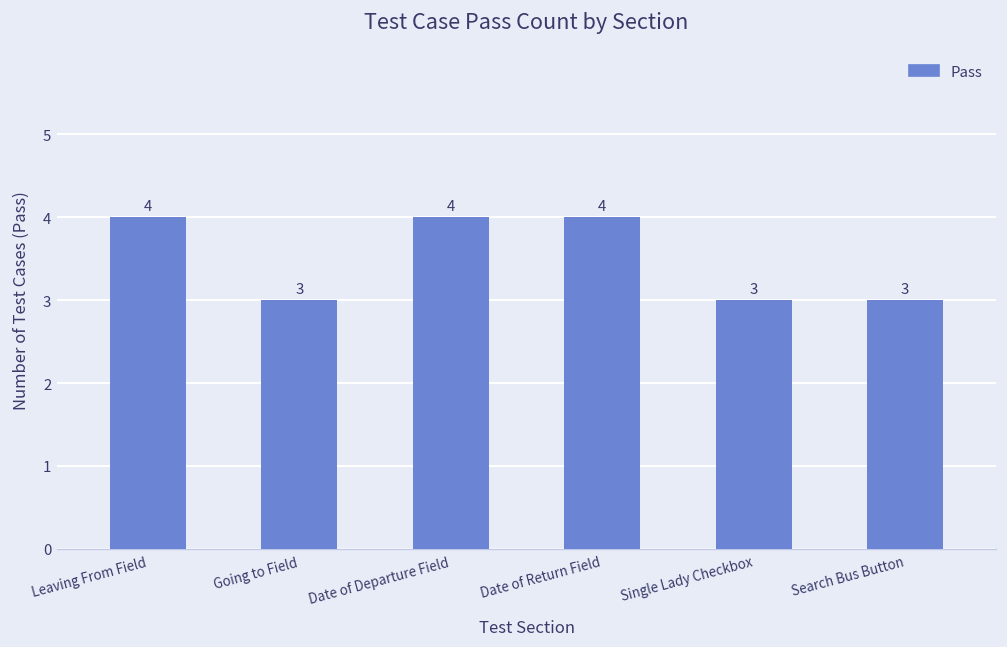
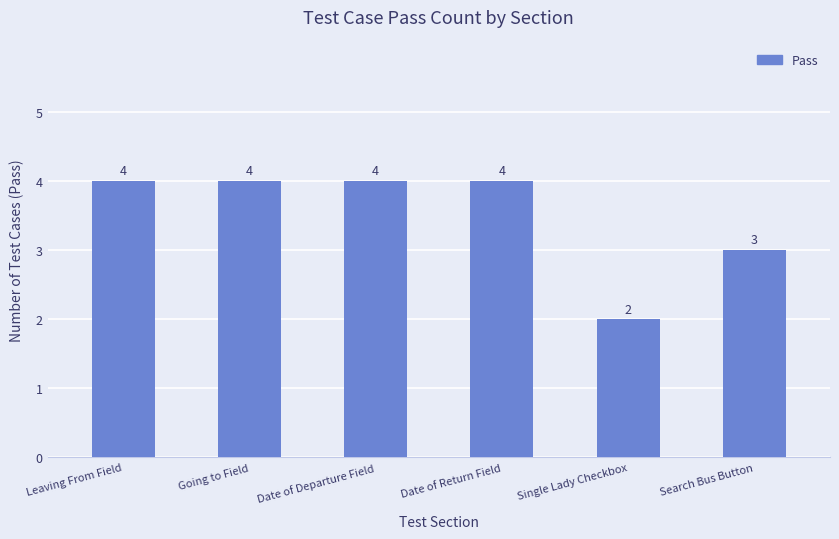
Going to Field: 3 -> 4
Single Lady Checkbox: 3 -> 2
